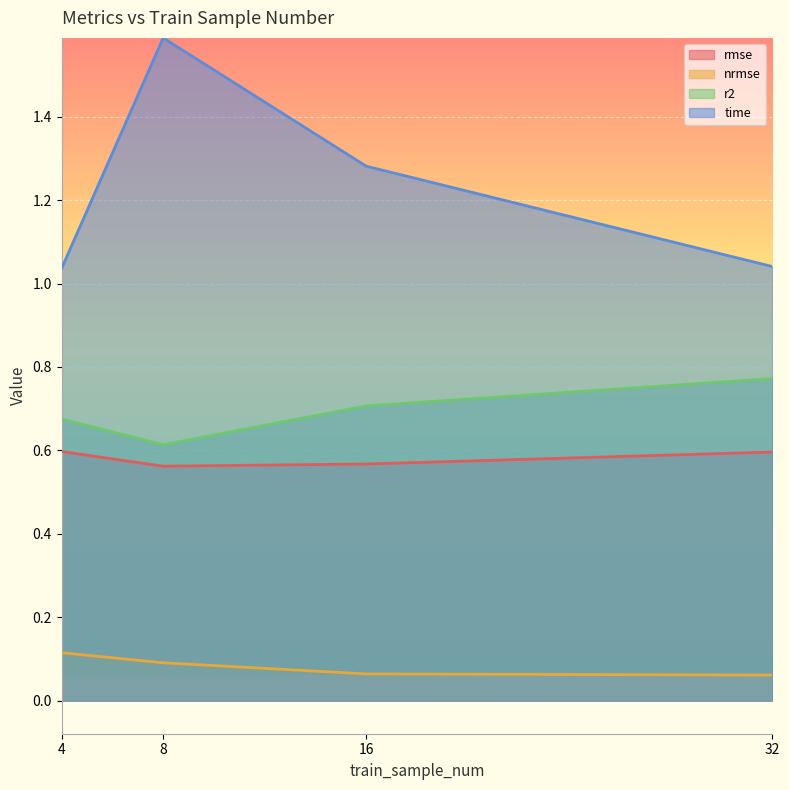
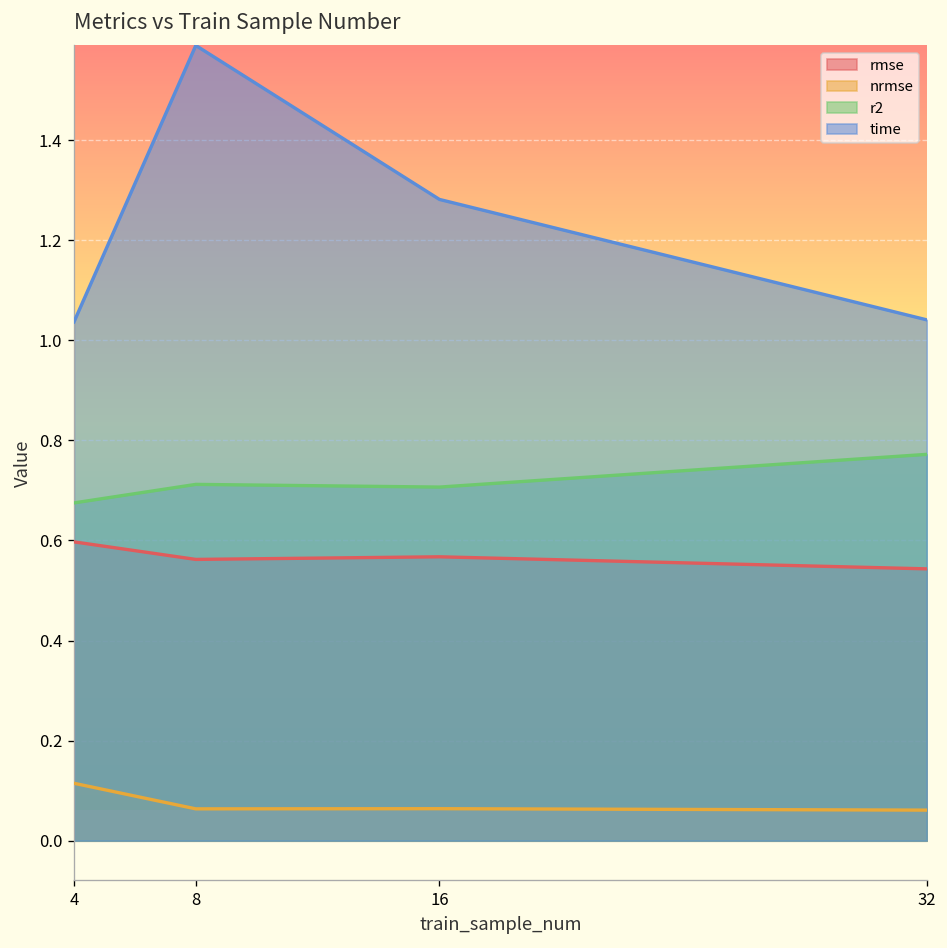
nrmse, 8: 0.09 -> 0.06
r2, 8: 0.61 -> 0.71
rmse, 32: 0.60 -> 0.54
